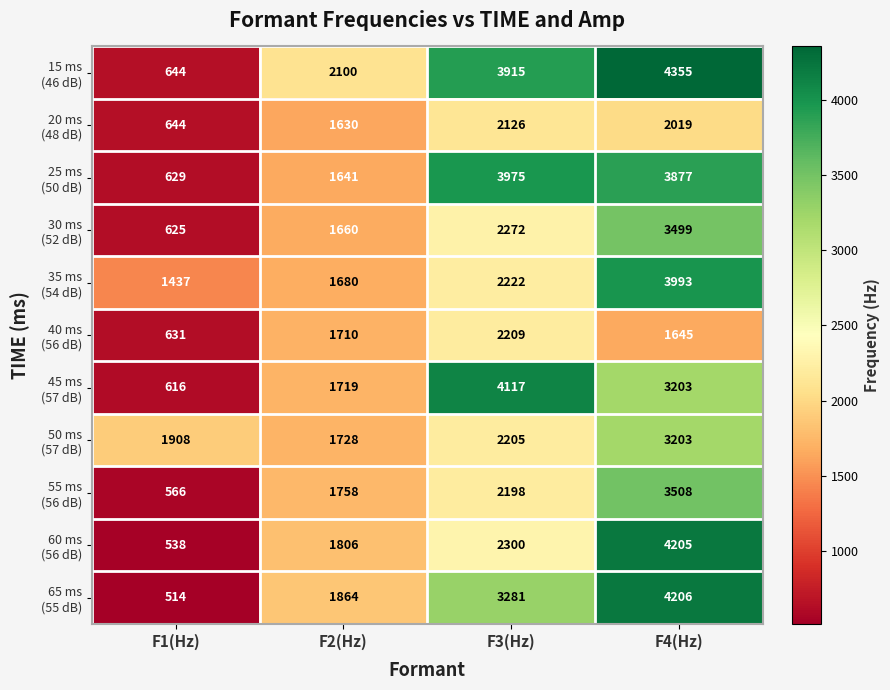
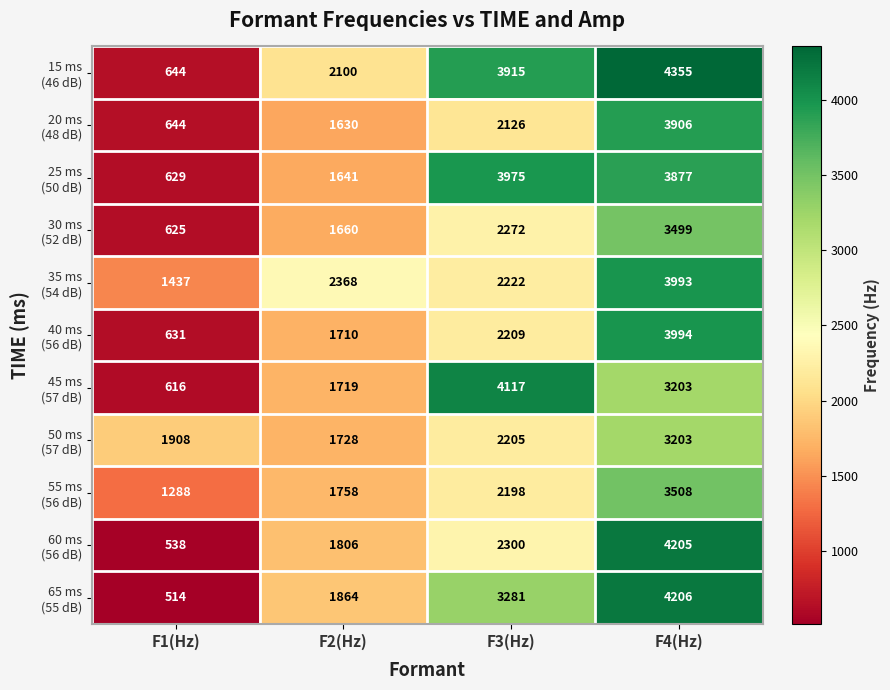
20 ms (48 dB), F4(Hz): 2019 -> 3906
35 ms (54 dB), F2(Hz): 1680 -> 2368
40 ms (56 dB), F4(Hz): 1645 -> 3994
55 ms (56 dB), F1(Hz): 566 -> 1288
